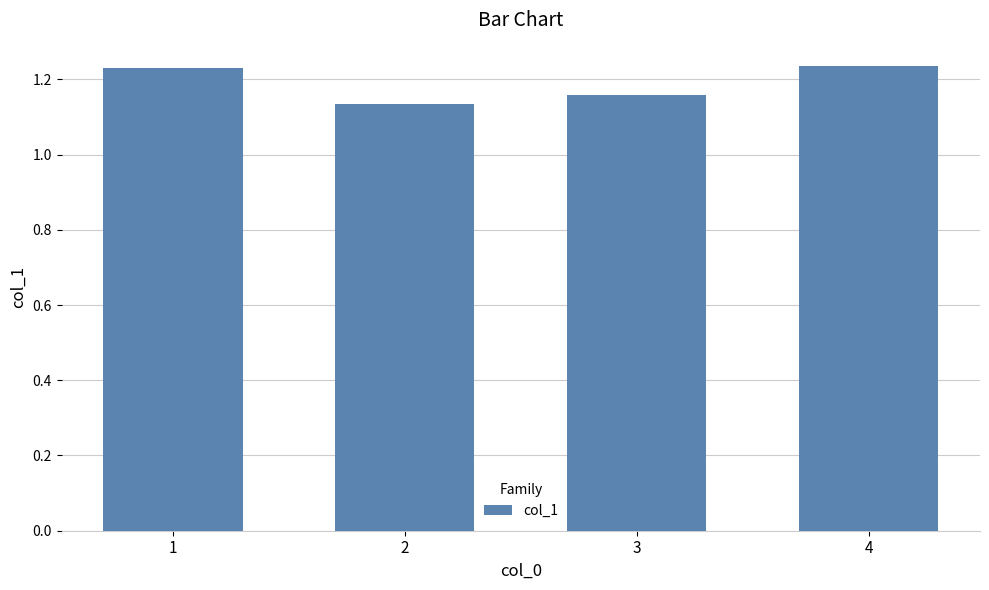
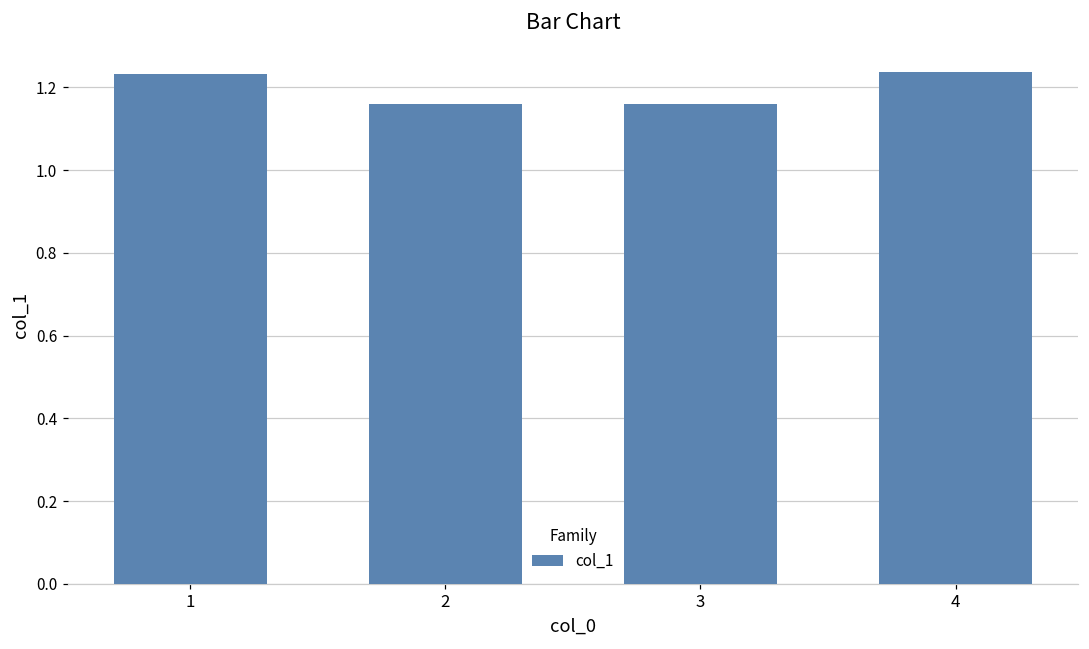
2: 1.13 -> 1.16
